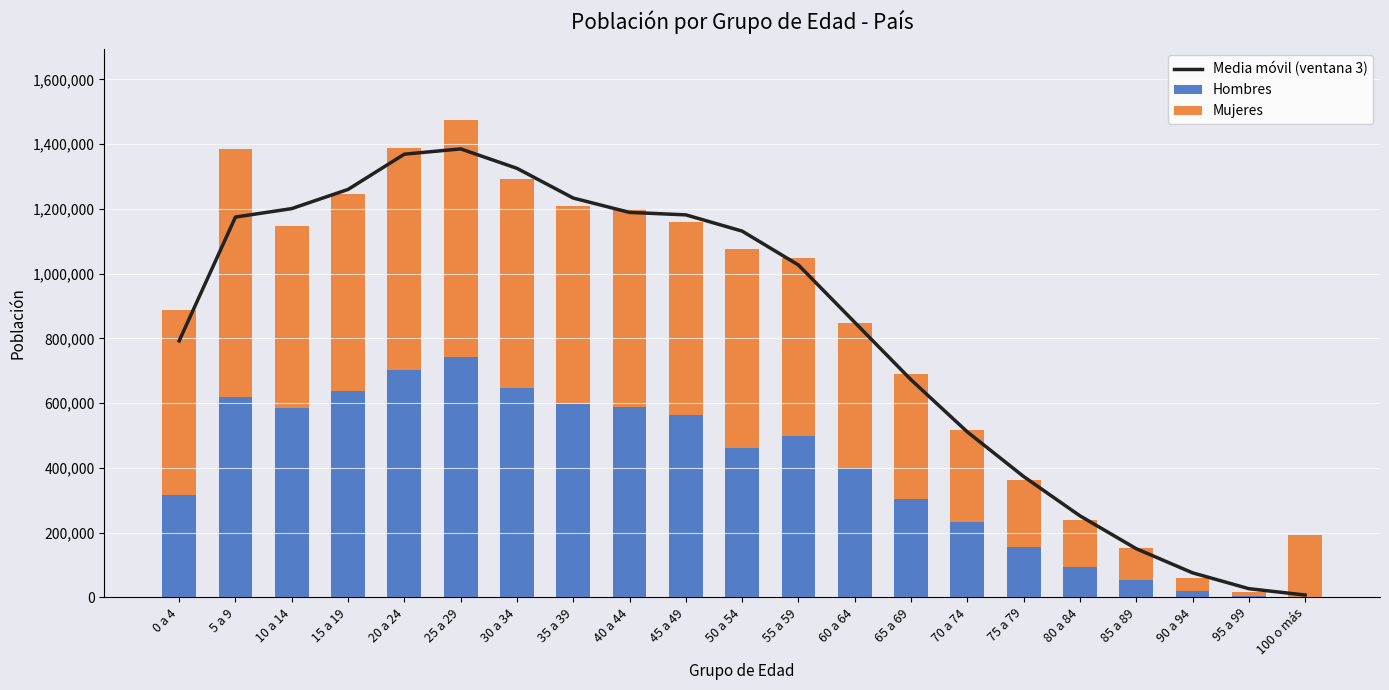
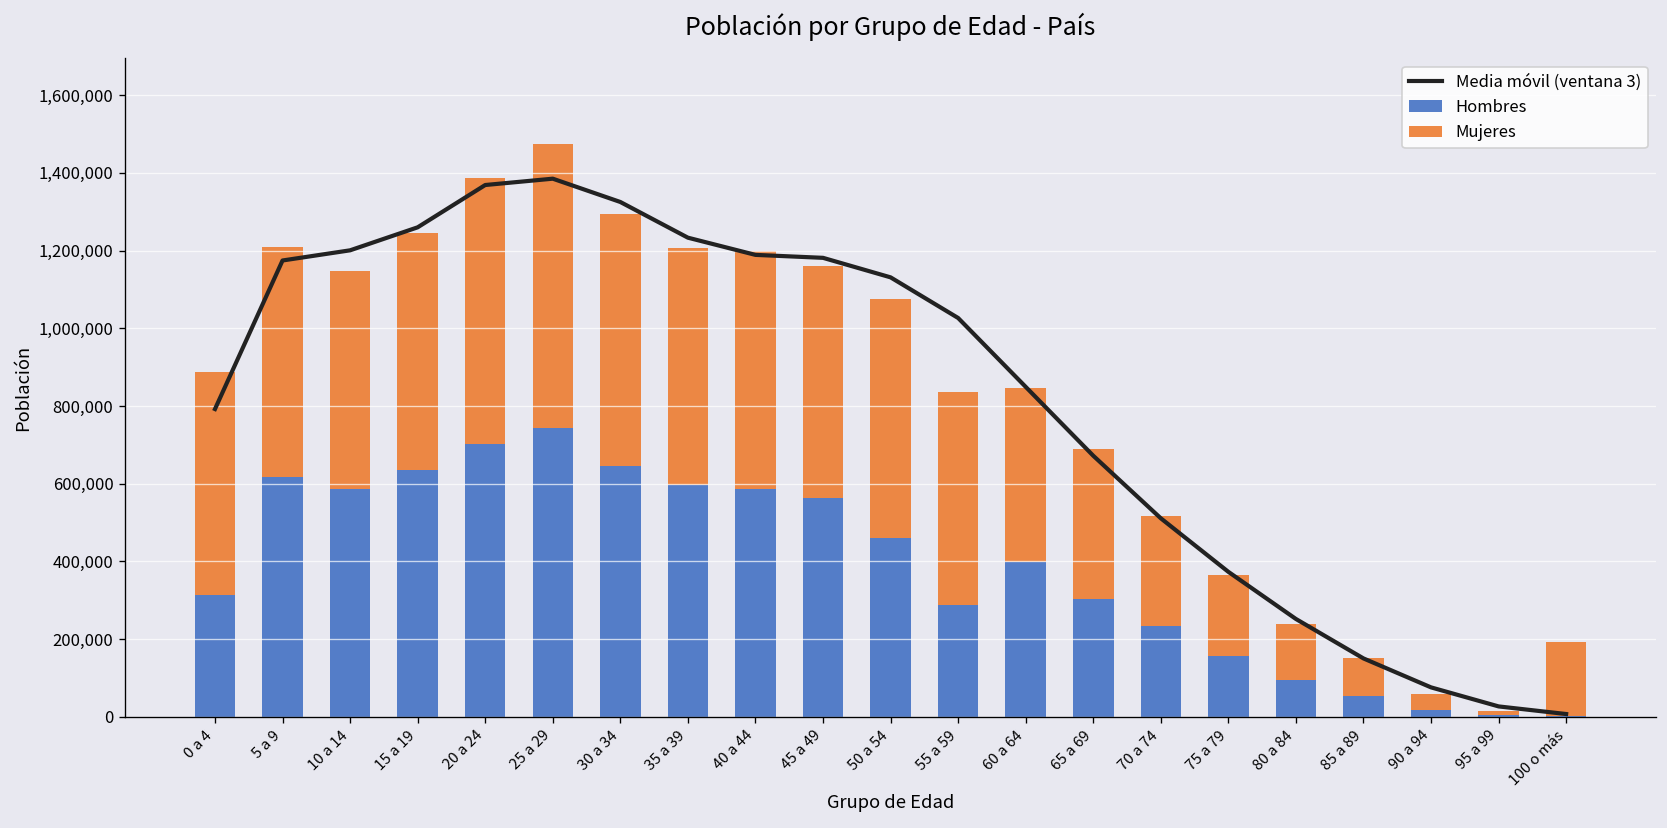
Mujeres, 5 a 9: 770,000 -> 590,000
Hombres, 55 a 59: 500,000 -> 290,000
